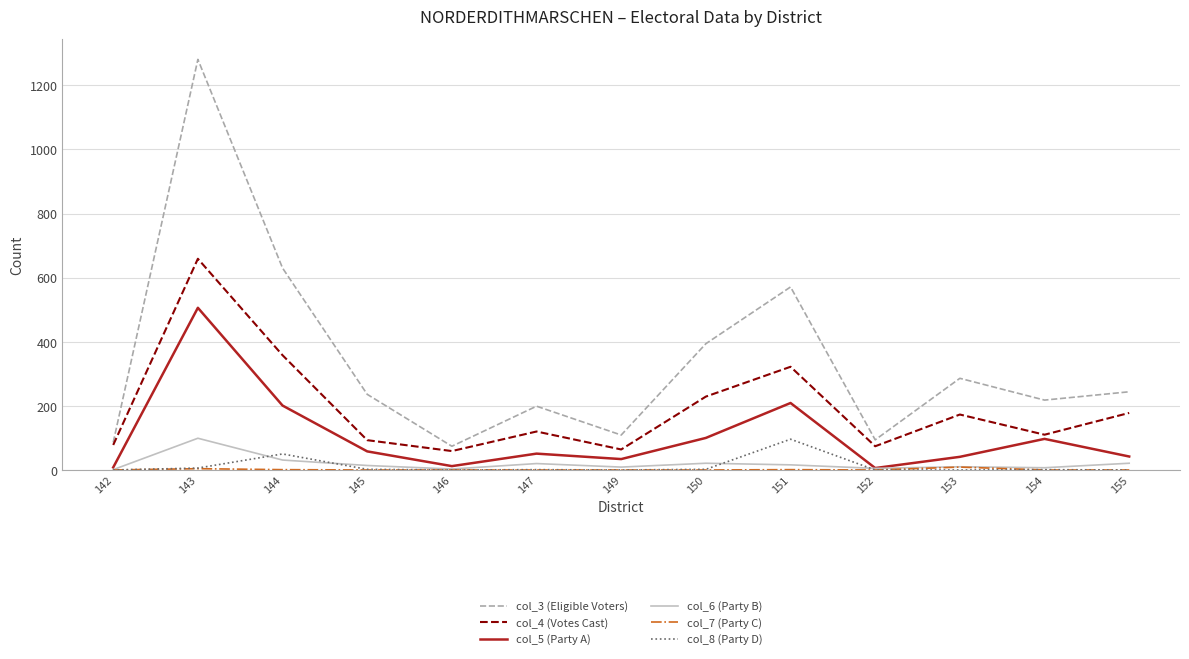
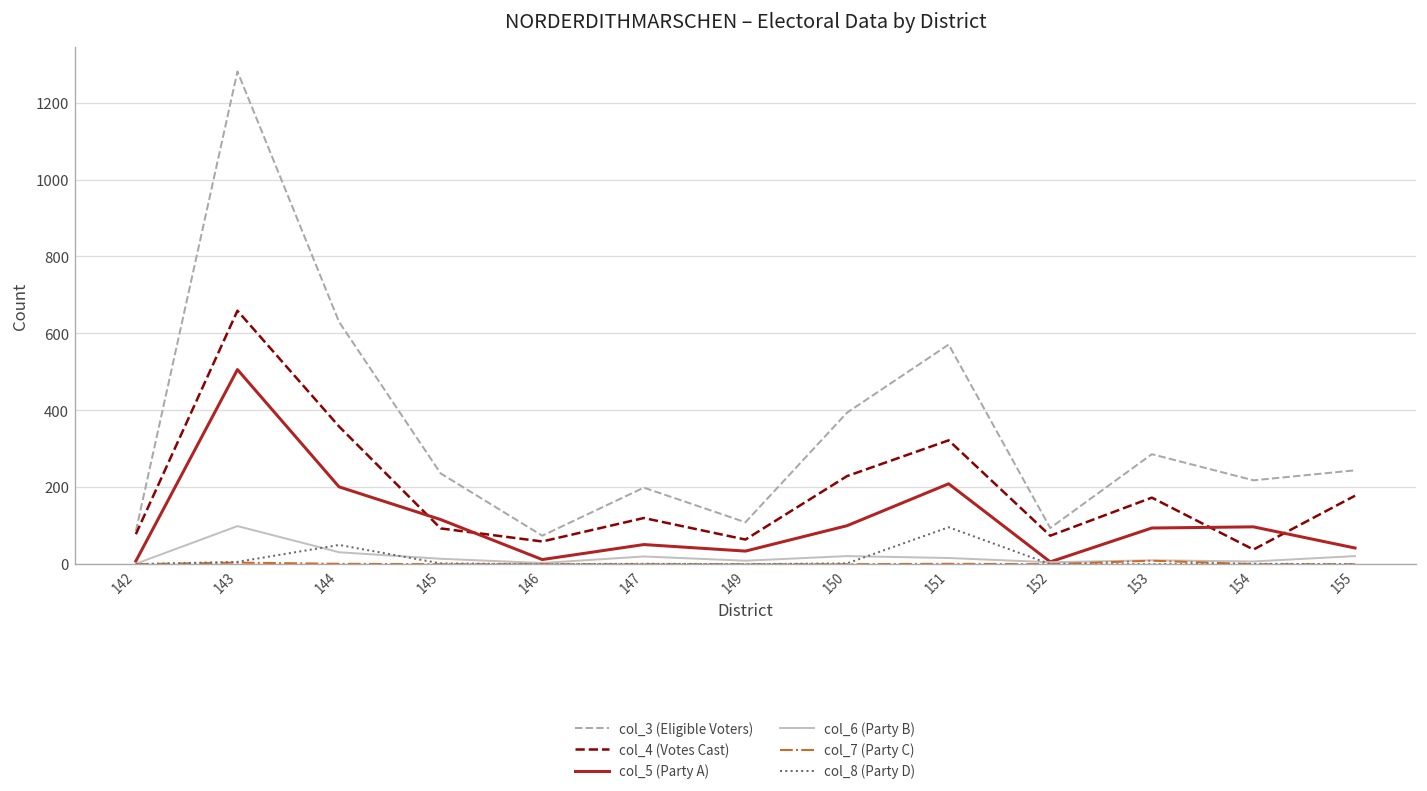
col_5 (Party A), 145: 60 -> 120
col_5 (Party A), 153: 40 -> 90
col_4 (Votes Cast), 154: 110 -> 40
